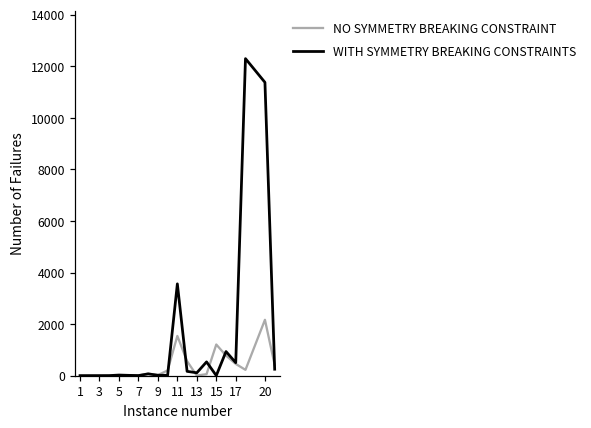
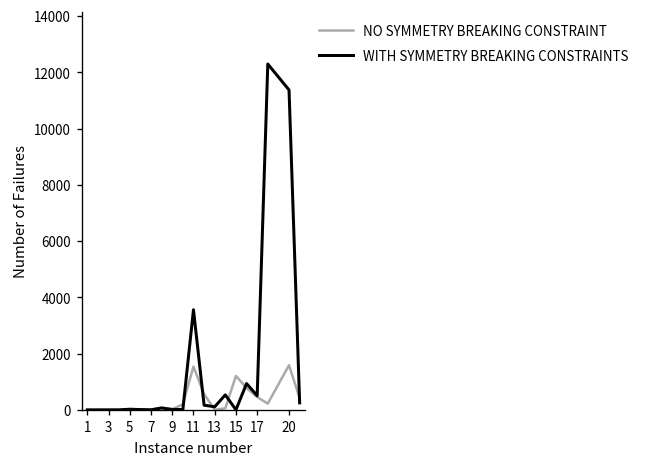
NO SYMMETRY BREAKING CONSTRAINT, 20: 2200 -> 1600
